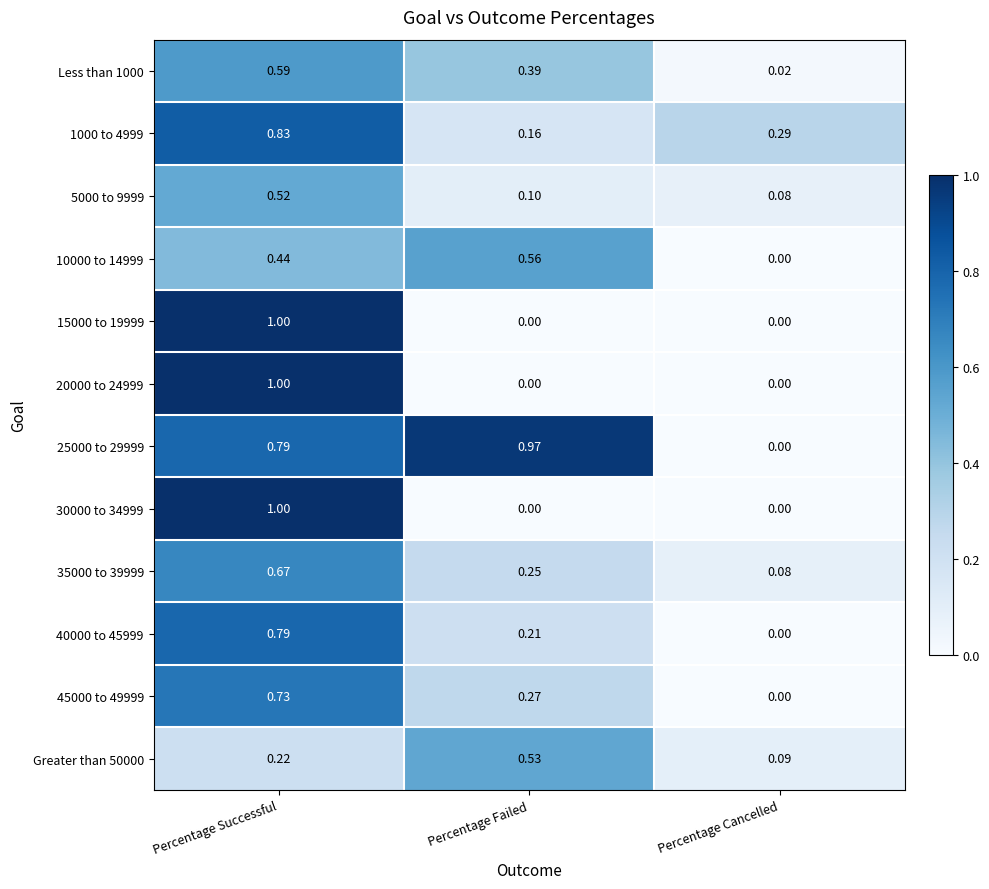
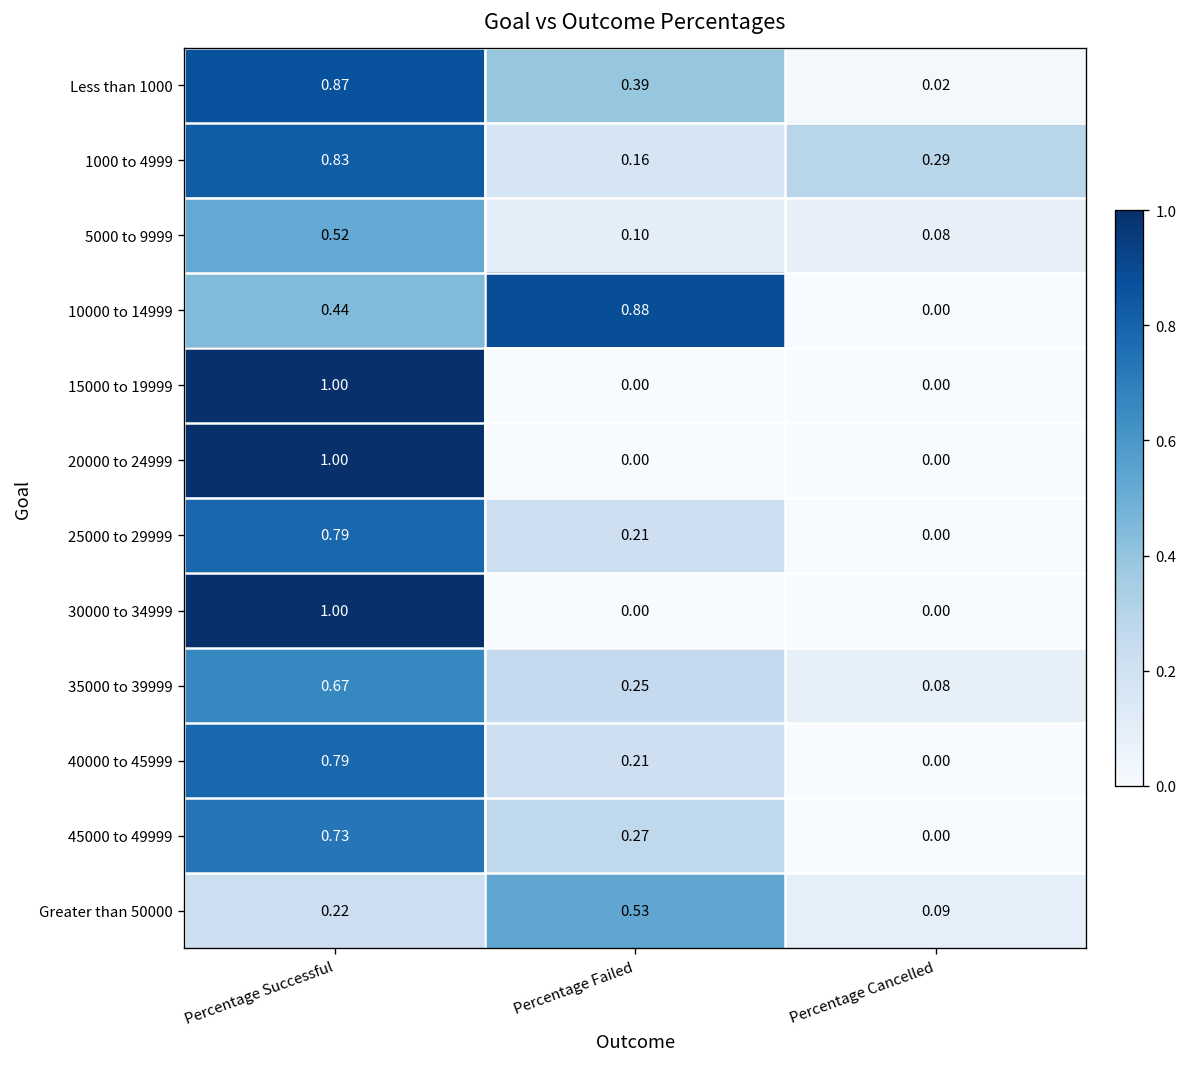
Less than 1000, Percentage Successful: 0.59 -> 0.87
10000 to 14999, Percentage Failed: 0.56 -> 0.88
25000 to 29999, Percentage Failed: 0.97 -> 0.21
